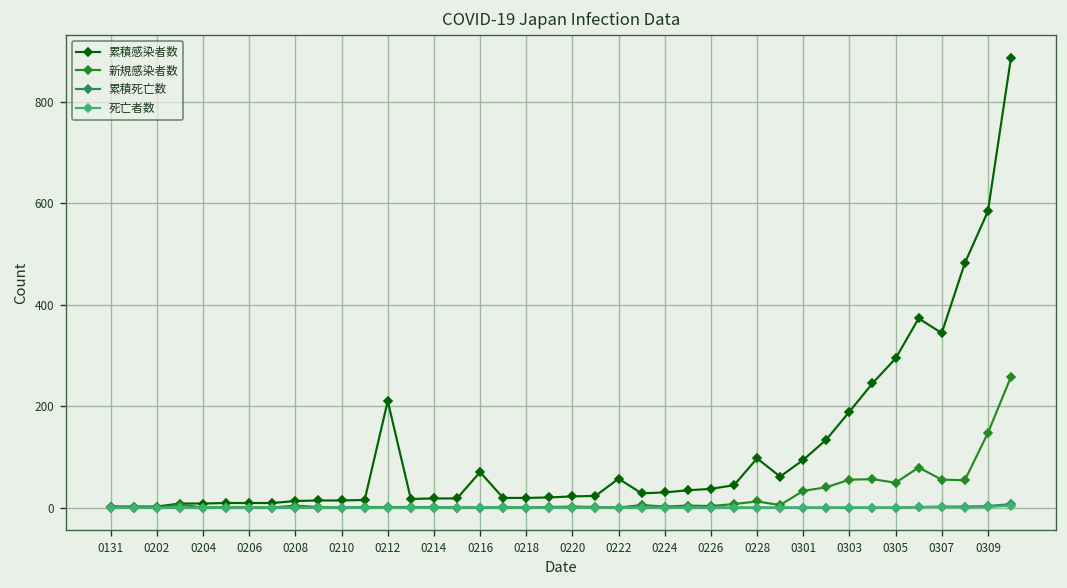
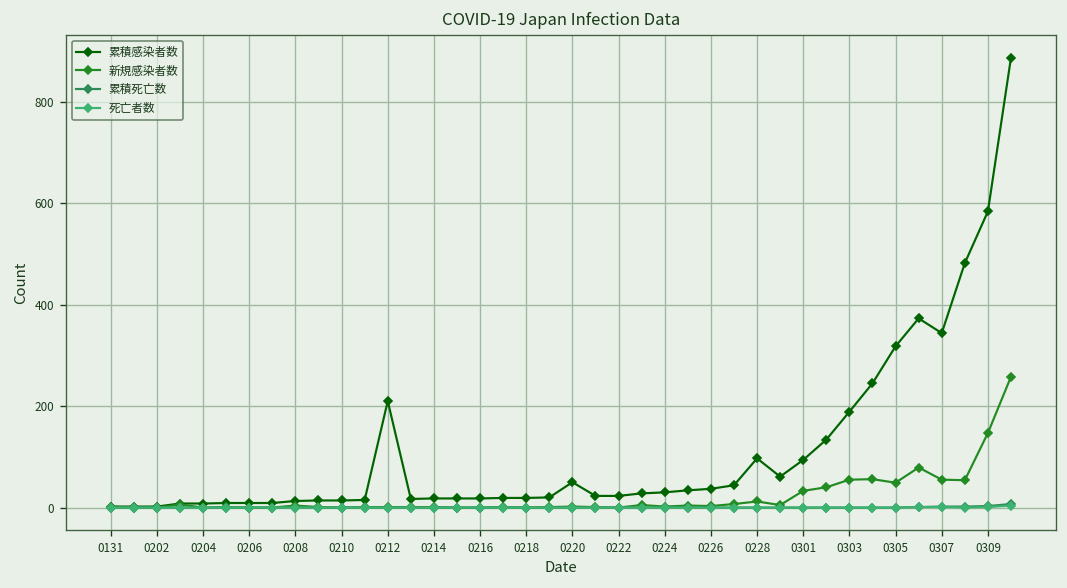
累積感染者数, 0216: 70 -> 20
累積感染者数, 0220: 20 -> 50
累積感染者数, 0222: 60 -> 20
累積感染者数, 0305: 290 -> 320
